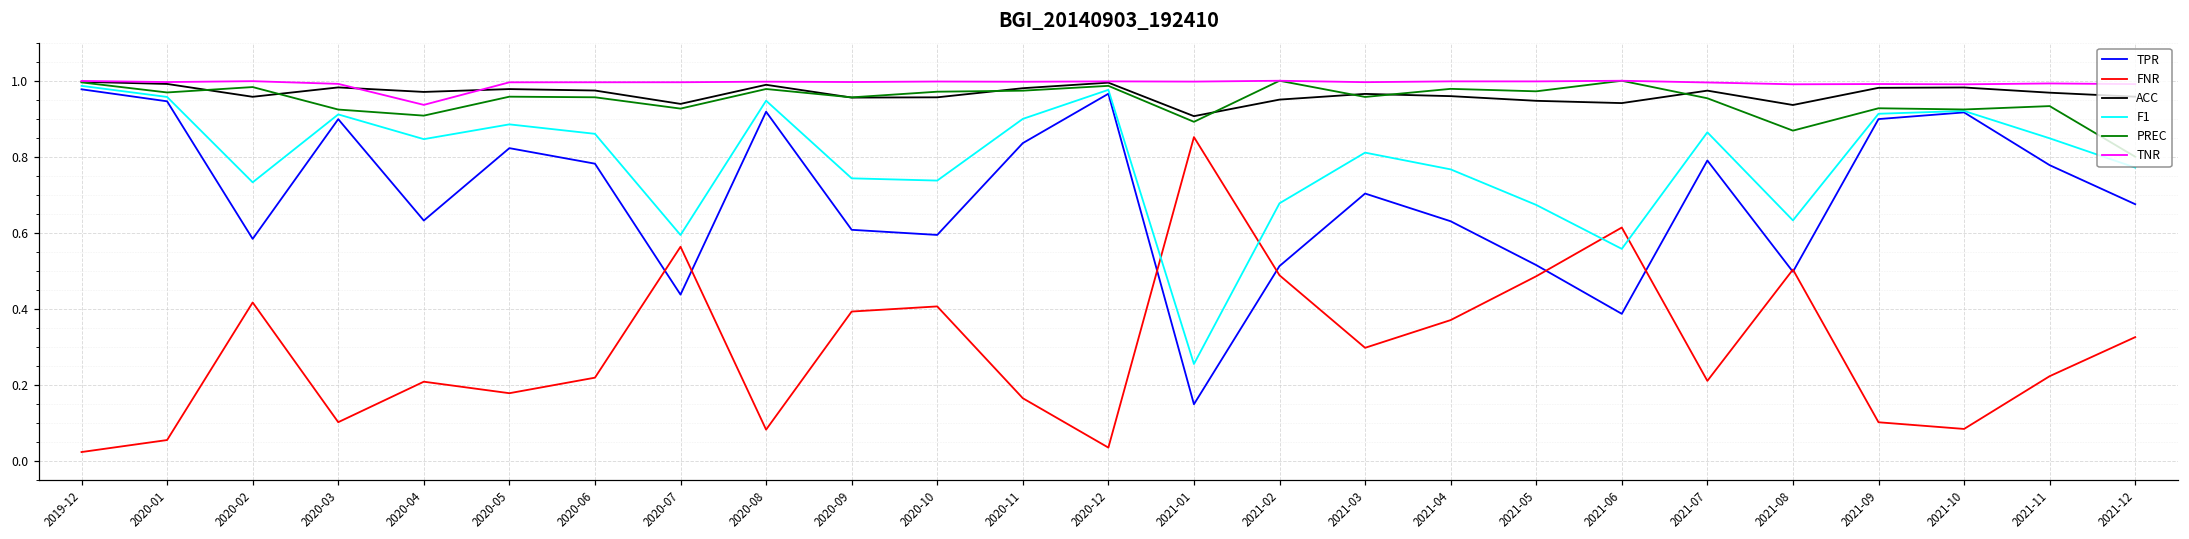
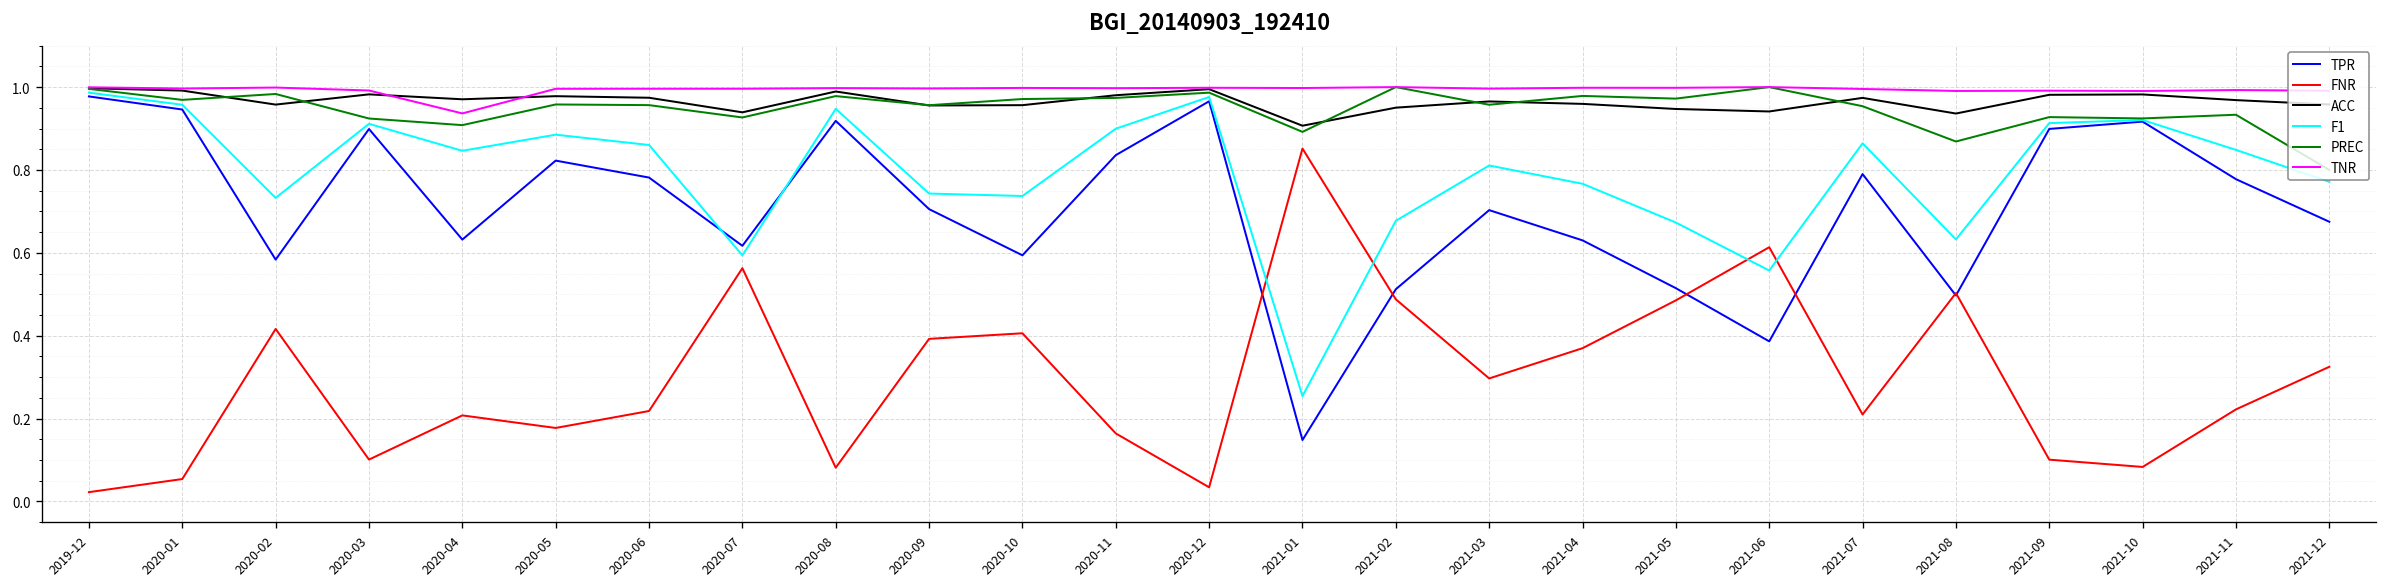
TPR, 2020-07: 0.44 -> 0.62
TPR, 2020-09: 0.61 -> 0.71
